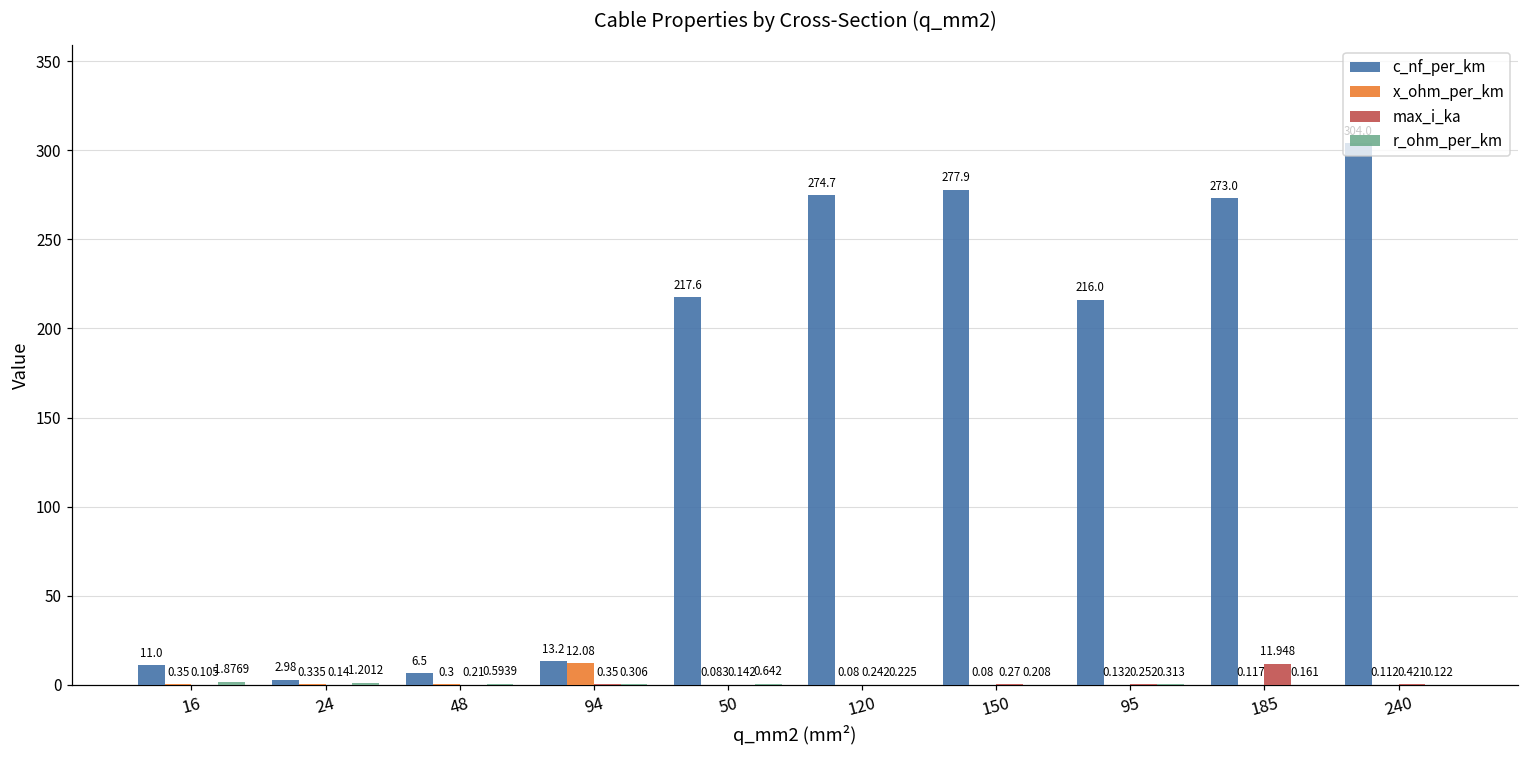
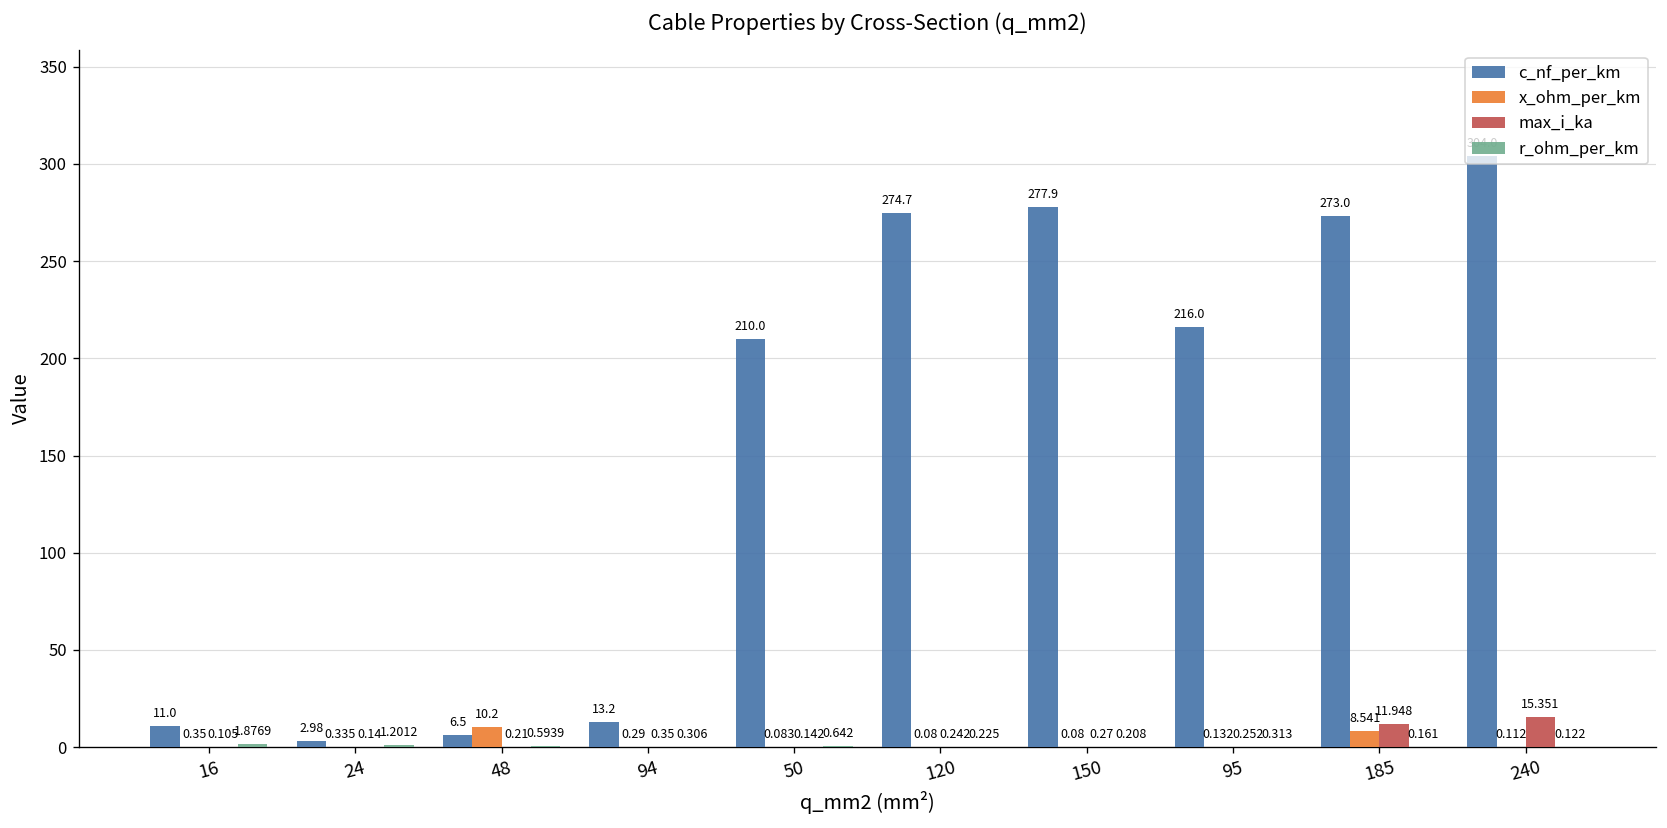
x_ohm_per_km, 48: 0.3 -> 10.2
x_ohm_per_km, 94: 12.08 -> 0.29
c_nf_per_km, 50: 217.6 -> 210.0
x_ohm_per_km, 185: 0.117 -> 8.541
max_i_ka, 240: 0.421 -> 15.351
